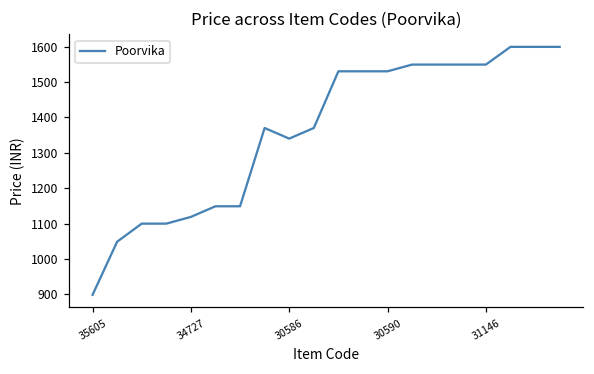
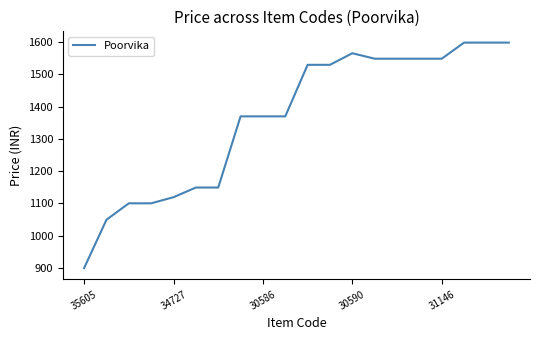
30586: 1340 -> 1370
30590: 1530 -> 1570
